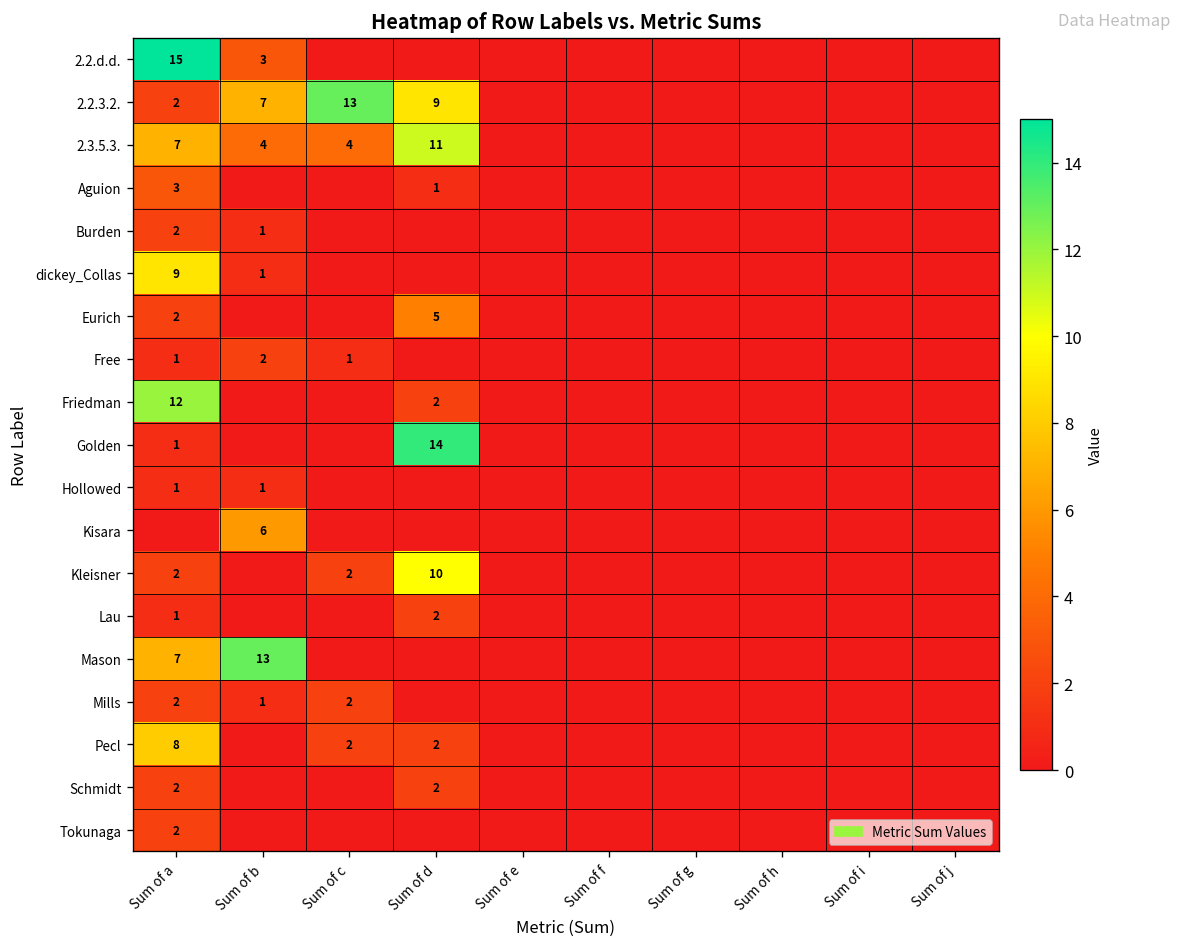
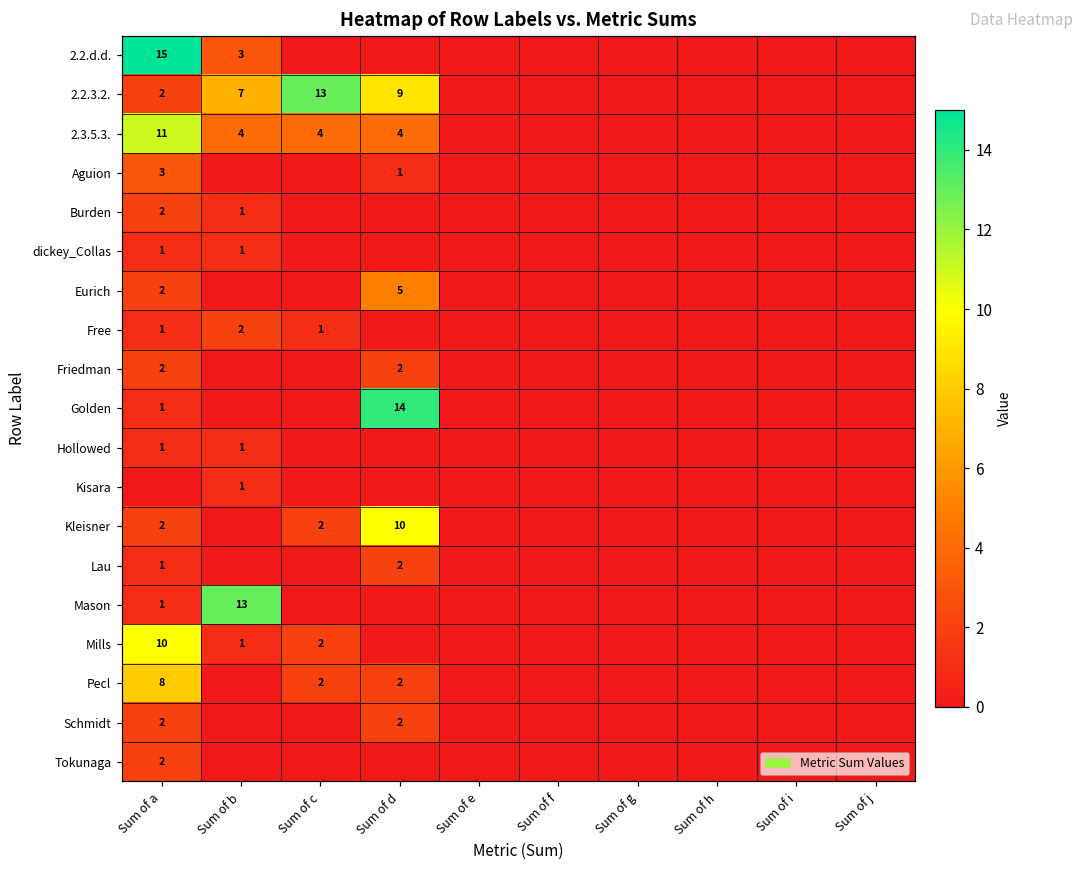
2.3.5.3., Sum of a: 7 -> 11
2.3.5.3., Sum of d: 11 -> 4
dickey_Collas, Sum of a: 9 -> 1
Friedman, Sum of a: 12 -> 2
Kisara, Sum of b: 6 -> 1
Mason, Sum of a: 7 -> 1
Mills, Sum of a: 2 -> 10
